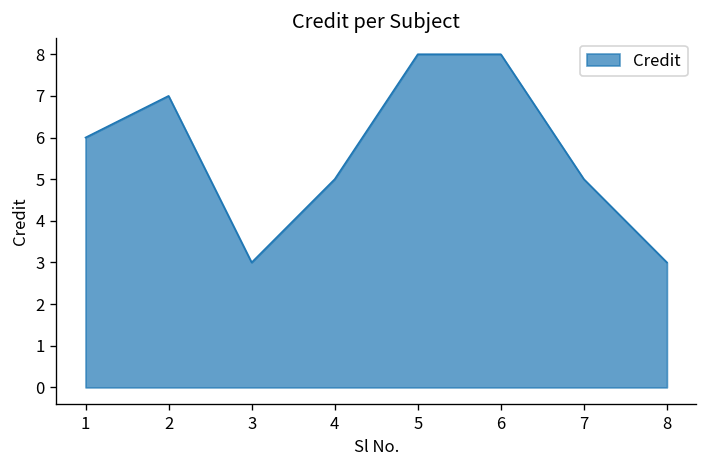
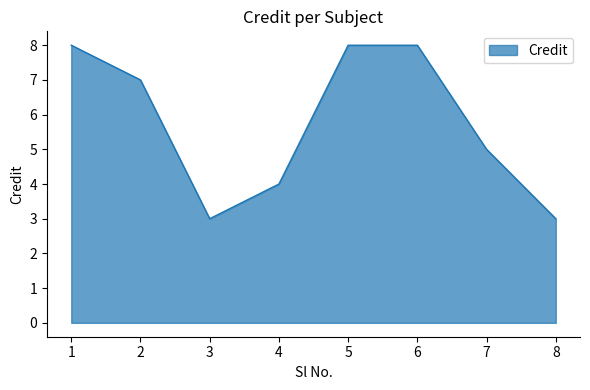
1: 6 -> 8
4: 5 -> 4
